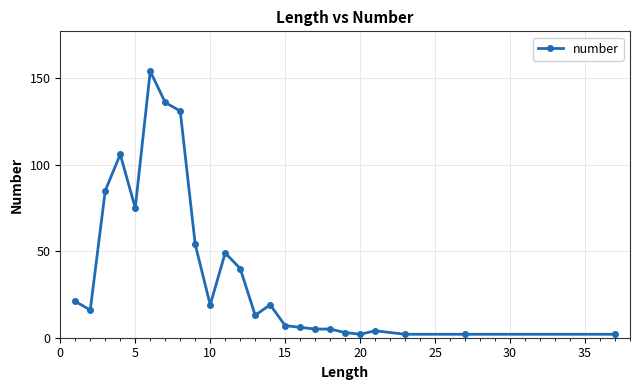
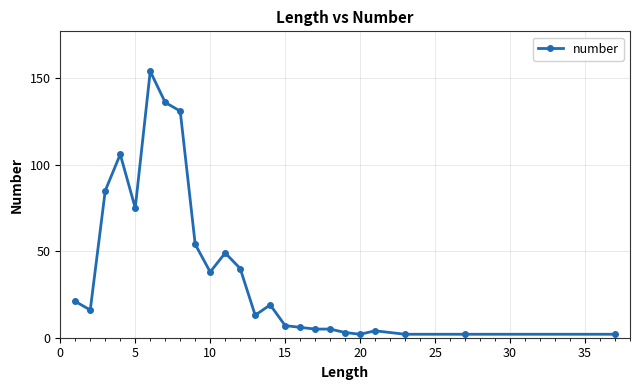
10: 19 -> 38
